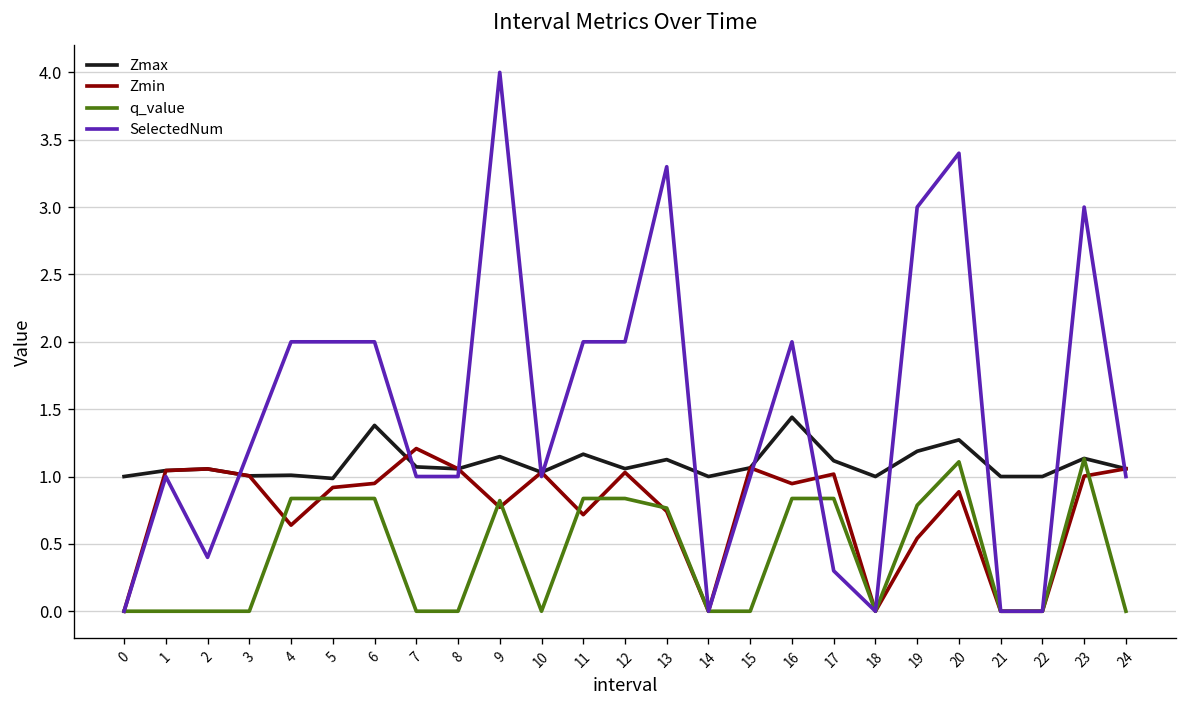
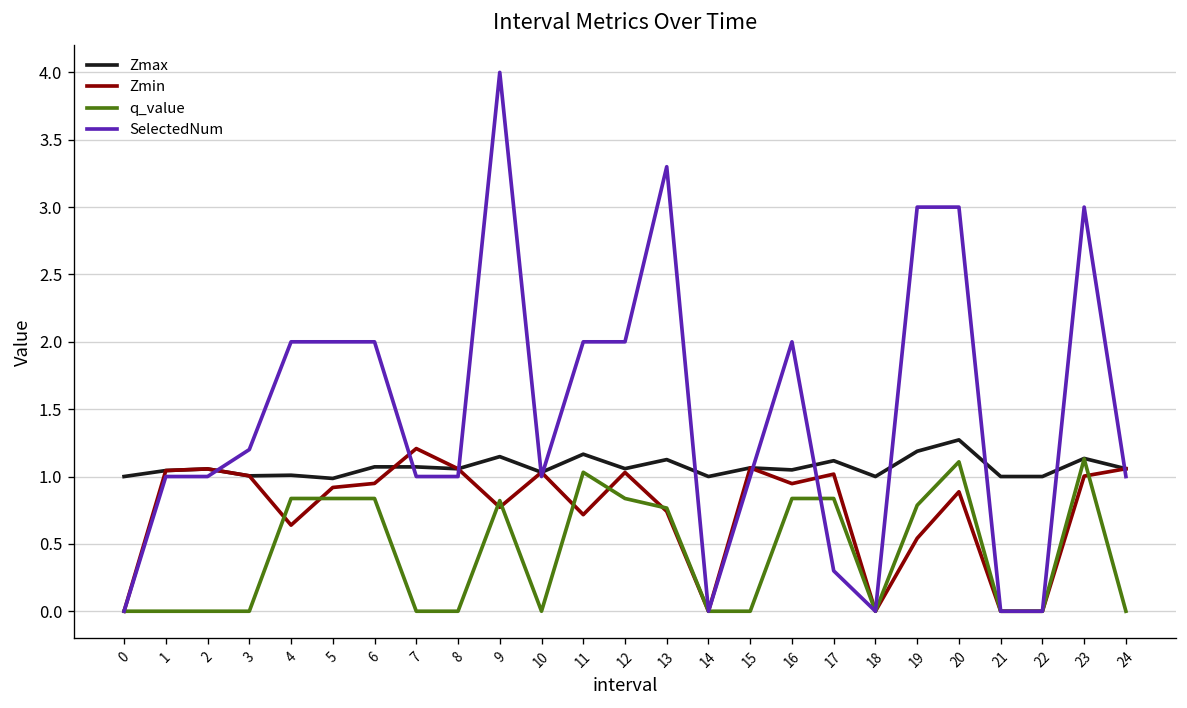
SelectedNum, 2: 0.4 -> 1.0
Zmax, 6: 1.38 -> 1.07
q_value, 11: 0.84 -> 1.03
Zmax, 16: 1.44 -> 1.05
SelectedNum, 20: 3.4 -> 3.0
